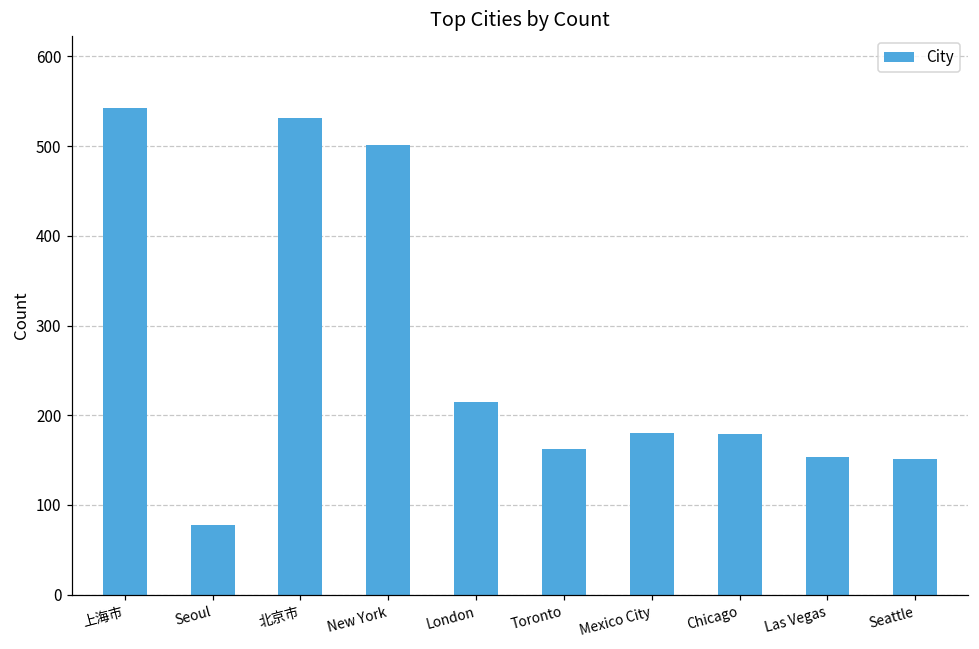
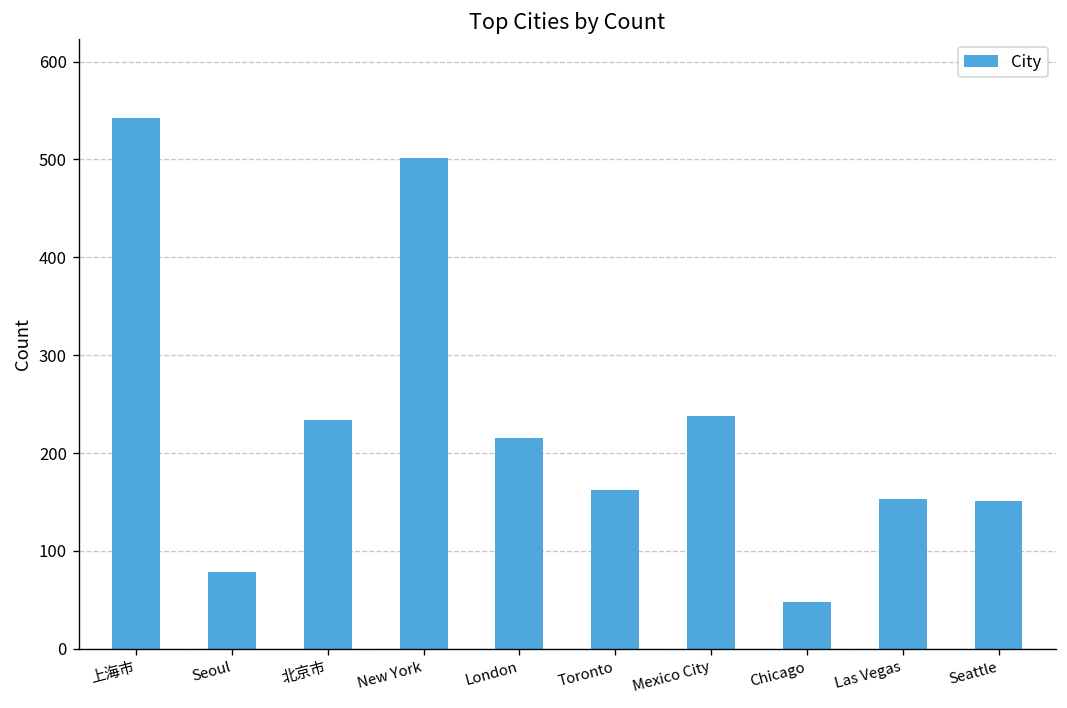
北京市: 530 -> 230
Mexico City: 180 -> 240
Chicago: 180 -> 50
